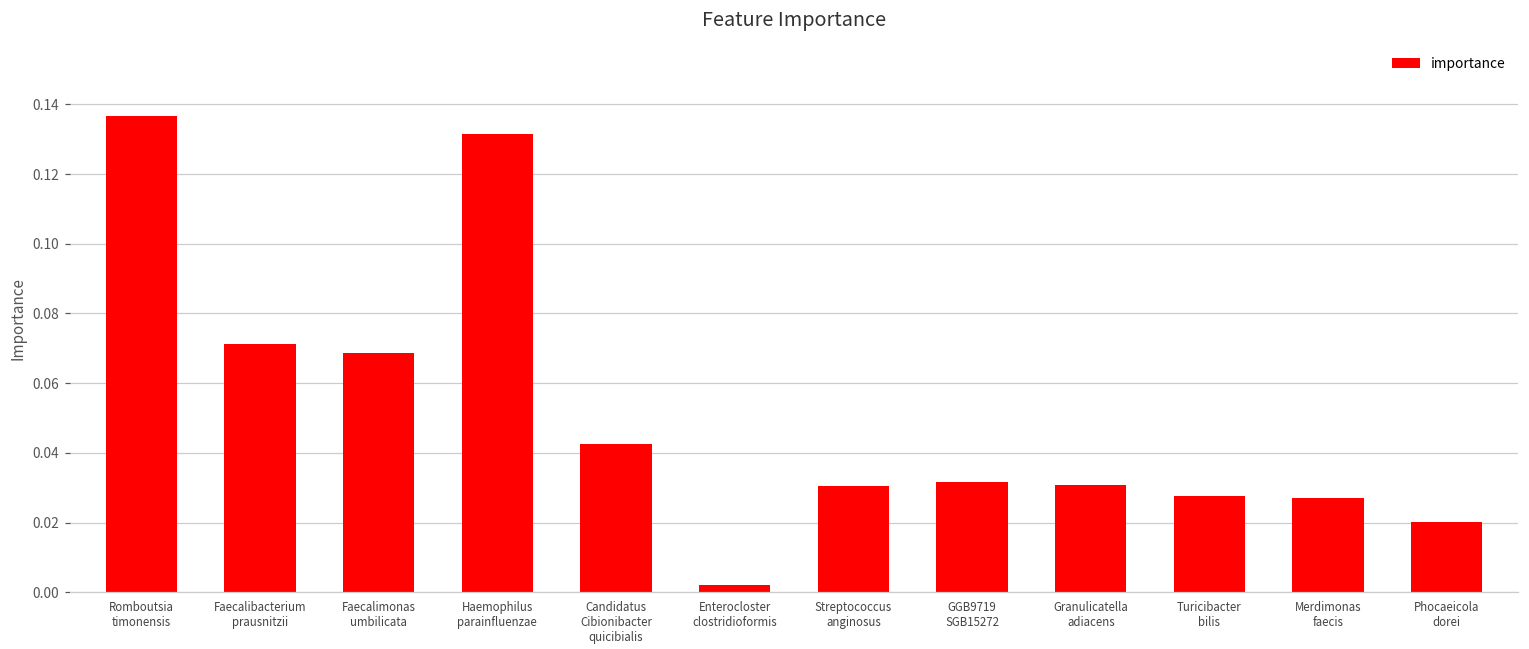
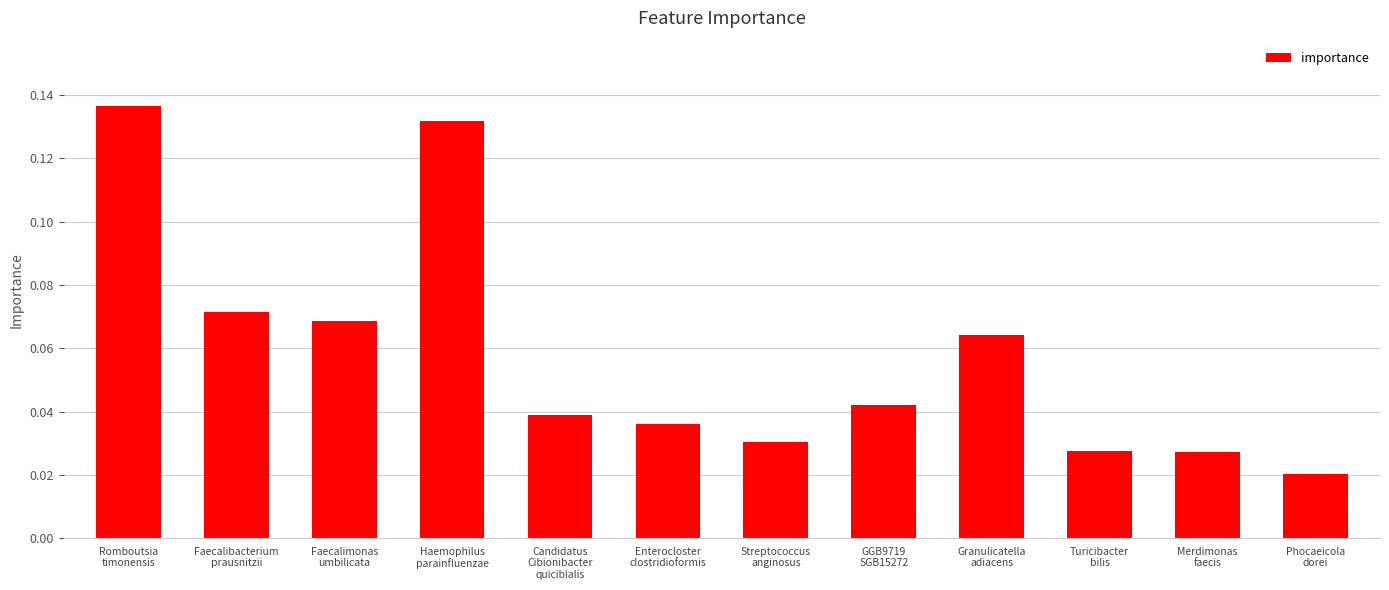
Candidatus Cibionibacter quicibialis: 0.042 -> 0.039
Enterocloster clostridioformis: 0.002 -> 0.036
GGB9719 SGB15272: 0.032 -> 0.042
Granulicatella adiacens: 0.031 -> 0.064
